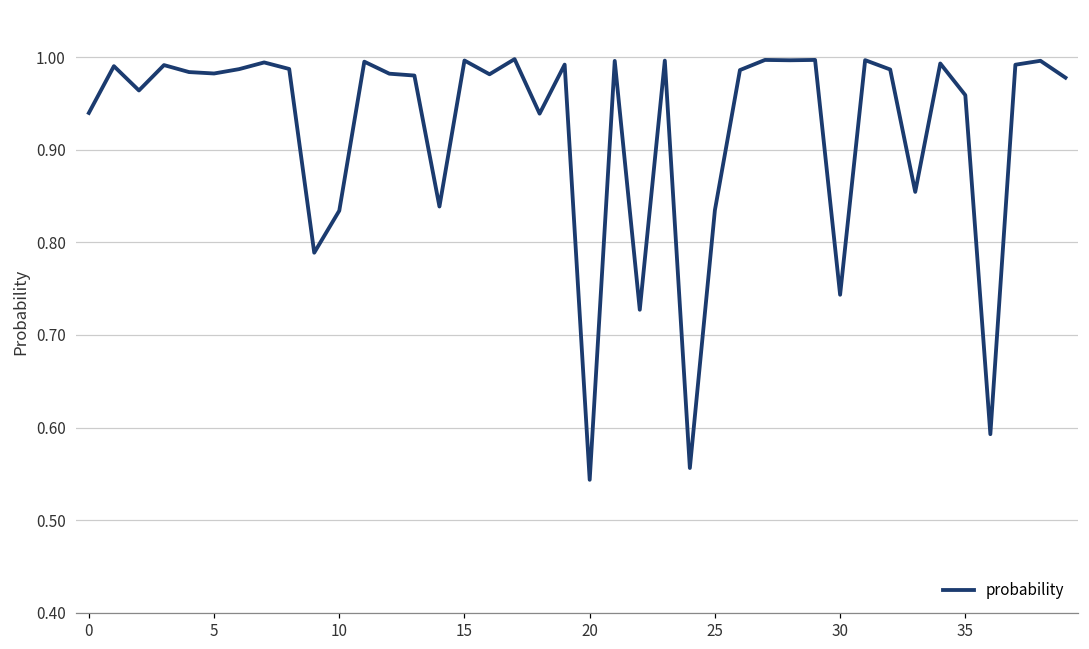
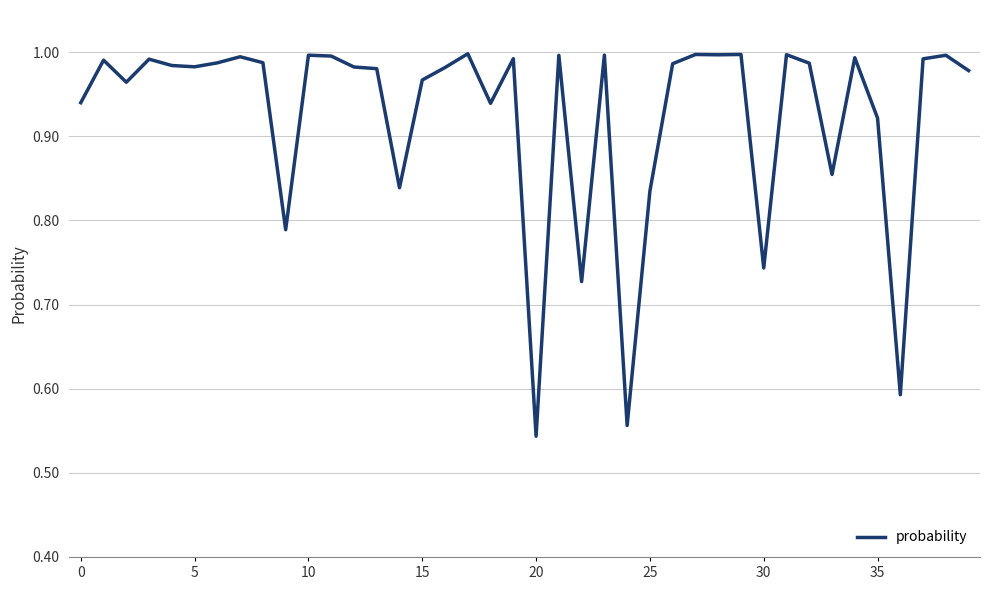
10: 0.83 -> 1.00
15: 1.00 -> 0.97
35: 0.96 -> 0.92
